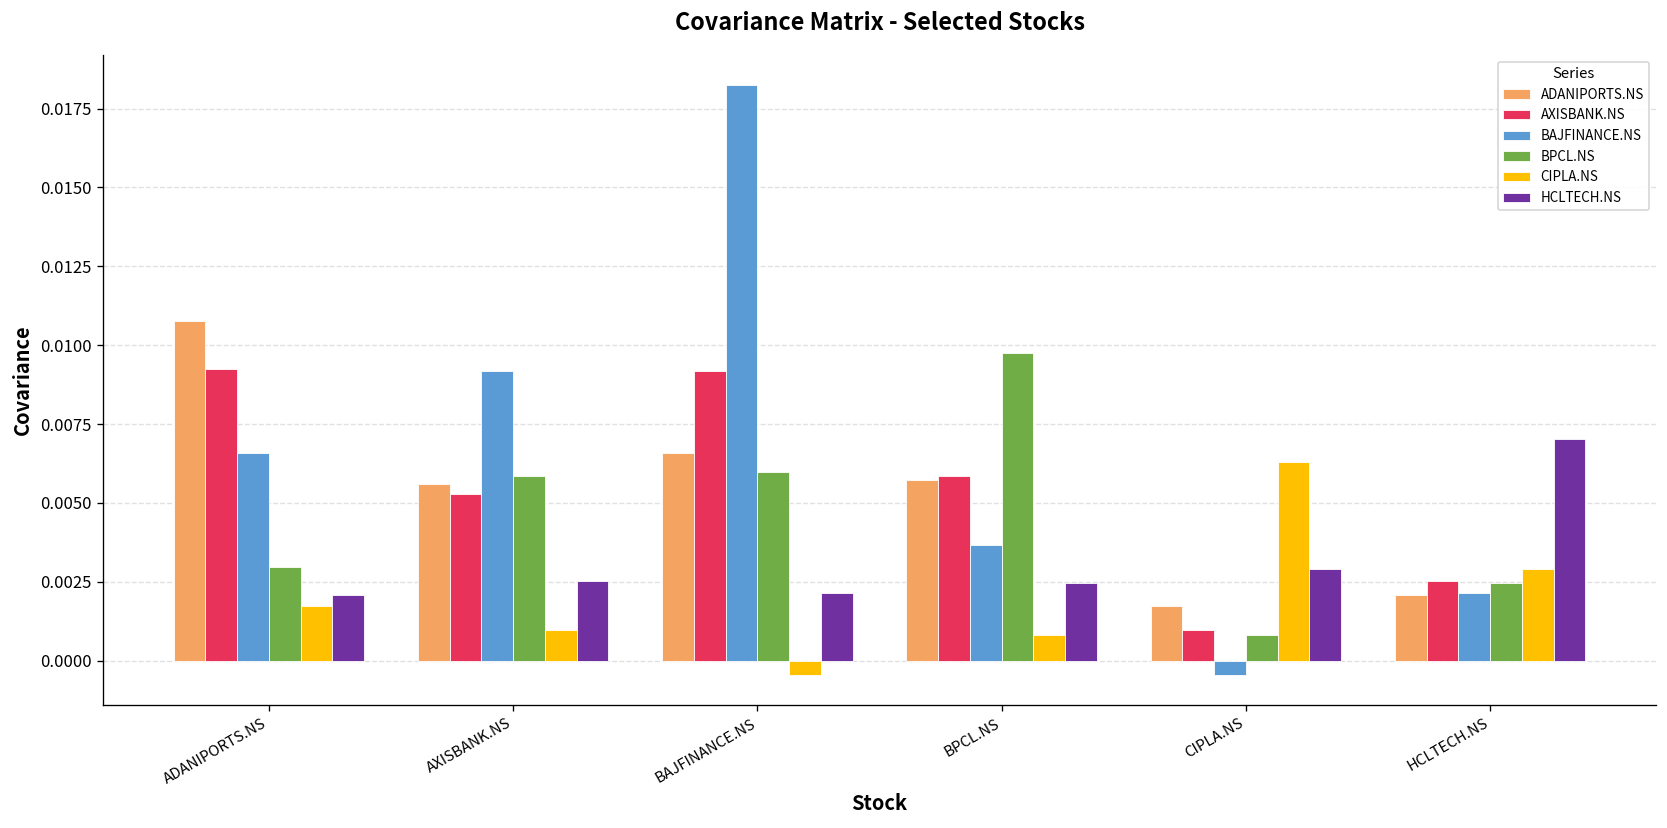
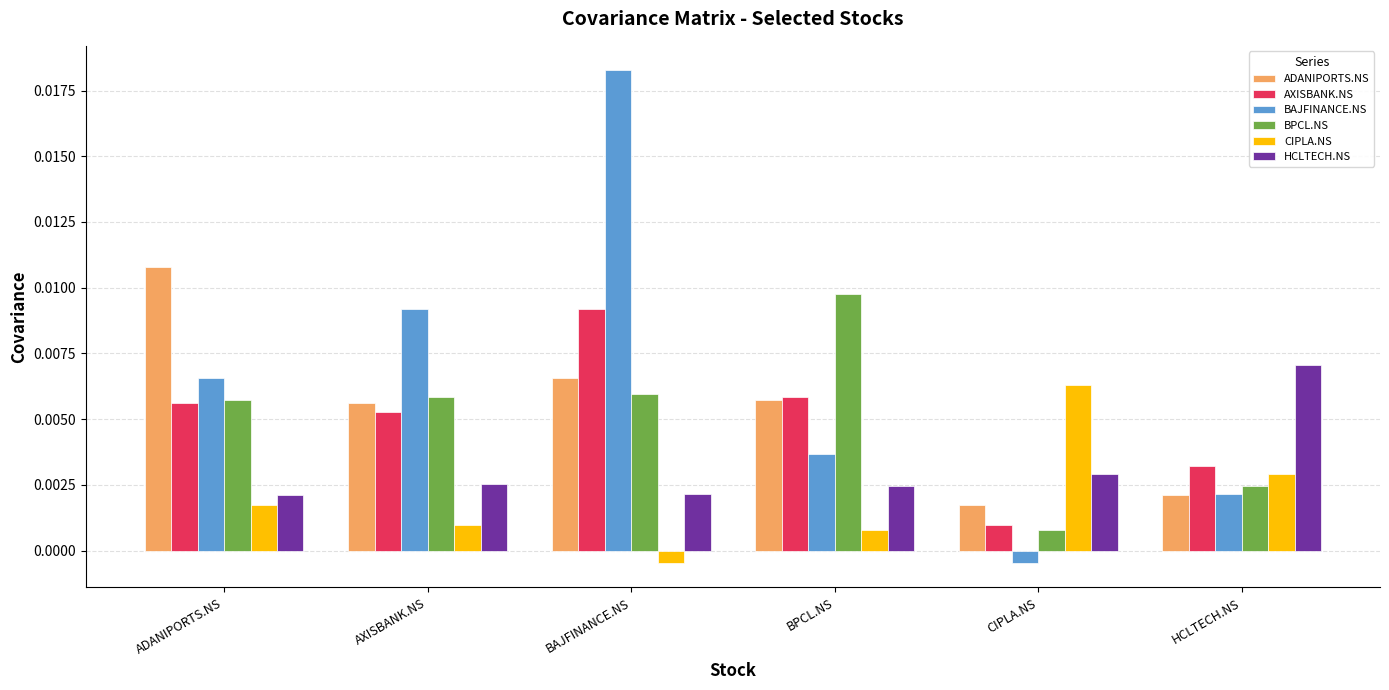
AXISBANK.NS, ADANIPORTS.NS: 0.0092 -> 0.0056
BPCL.NS, ADANIPORTS.NS: 0.0030 -> 0.0057
AXISBANK.NS, HCLTECH.NS: 0.0025 -> 0.0032
